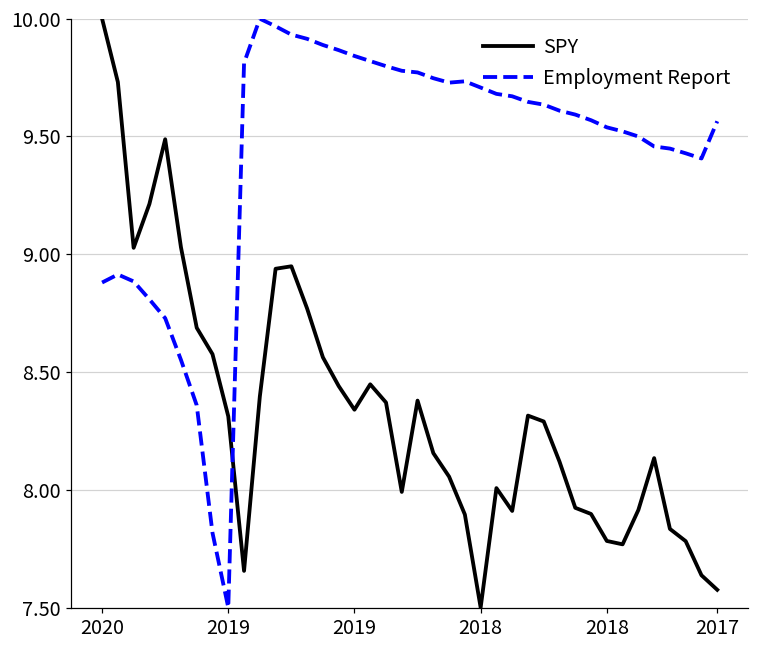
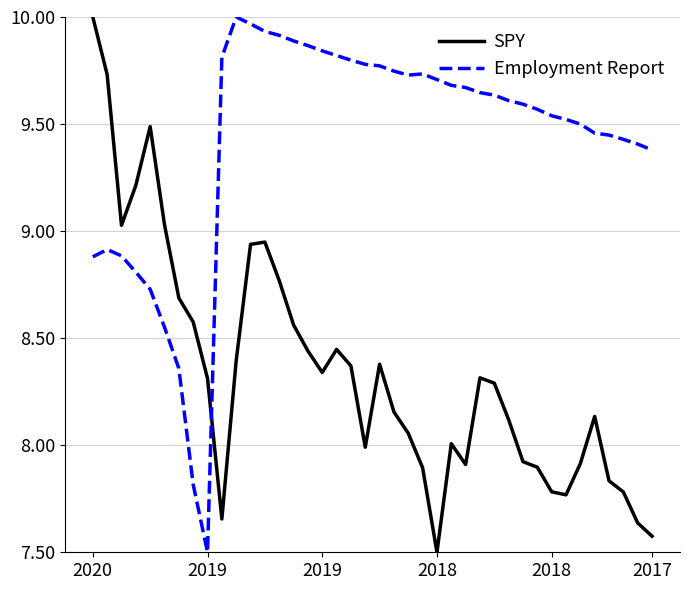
Employment Report, 2017: 9.56 -> 9.38
